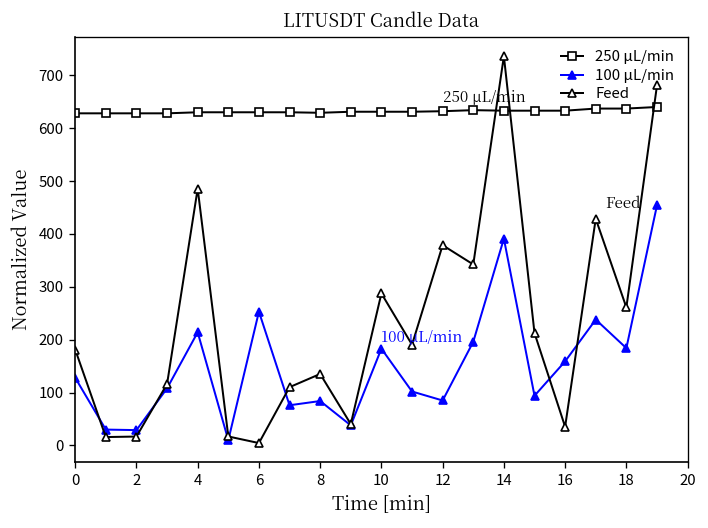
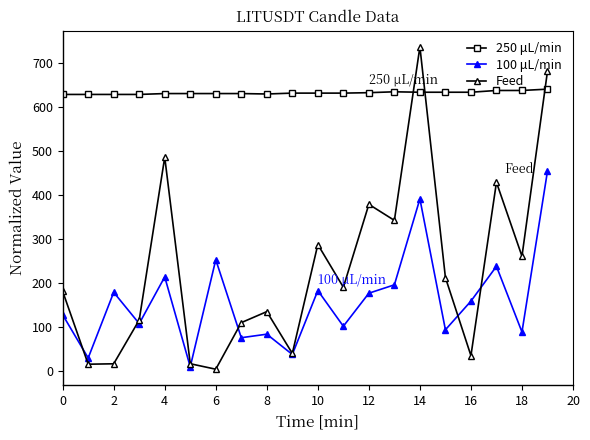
100 μL/min, 2: 30 -> 180
100 μL/min, 12: 90 -> 180
100 μL/min, 18: 180 -> 90
